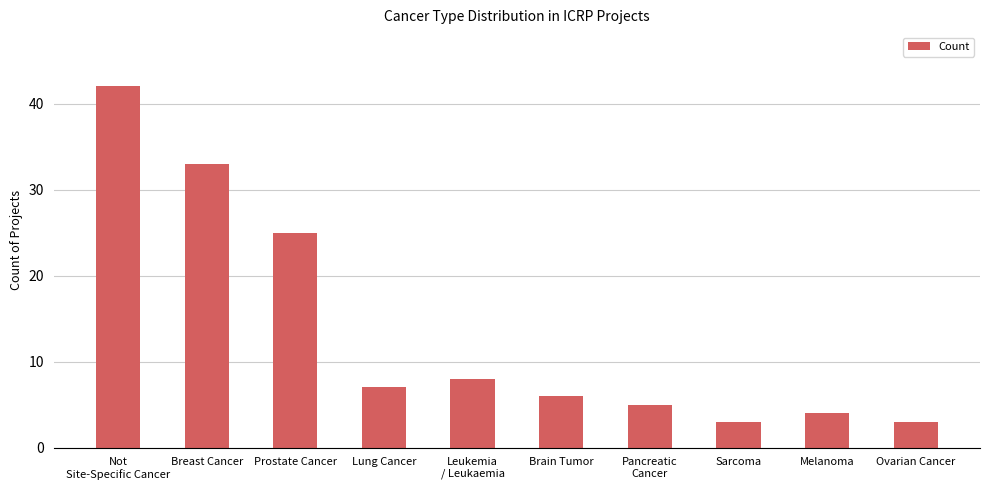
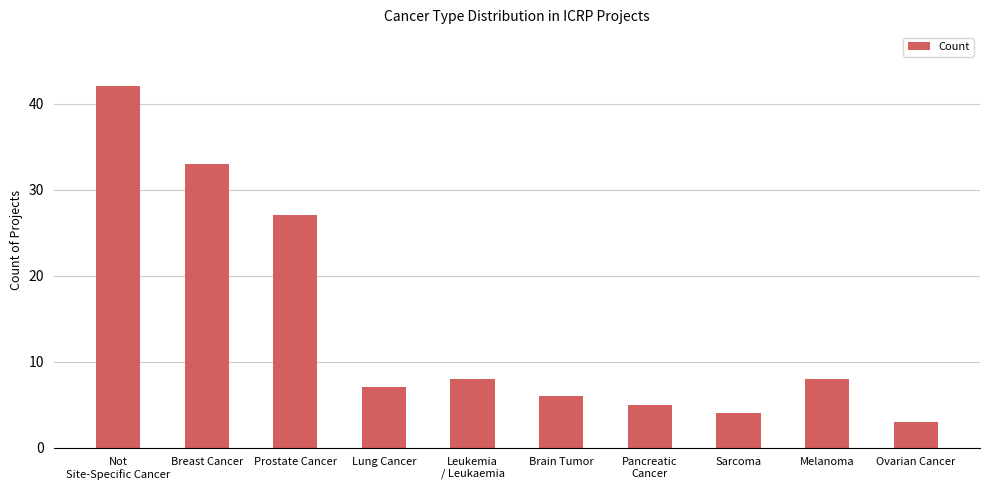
Prostate Cancer: 25 -> 27
Sarcoma: 3 -> 4
Melanoma: 4 -> 8
